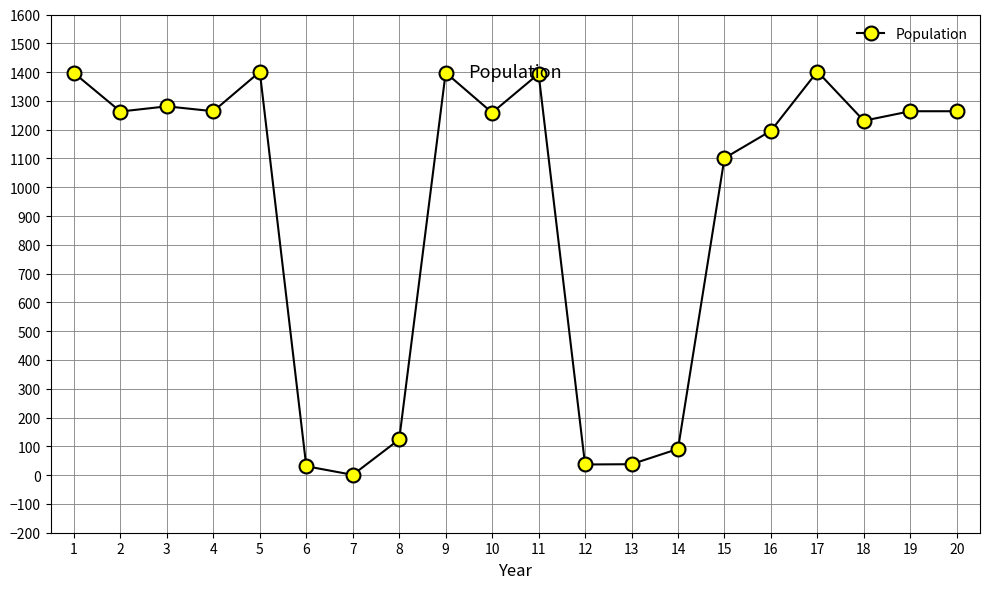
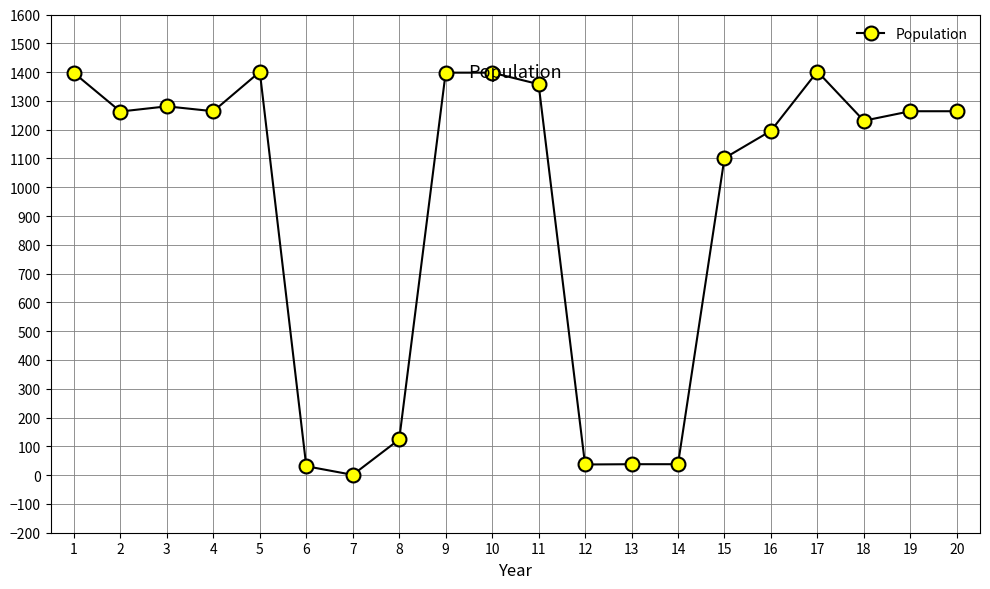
10: 1260 -> 1400
11: 1390 -> 1360
14: 90 -> 40
